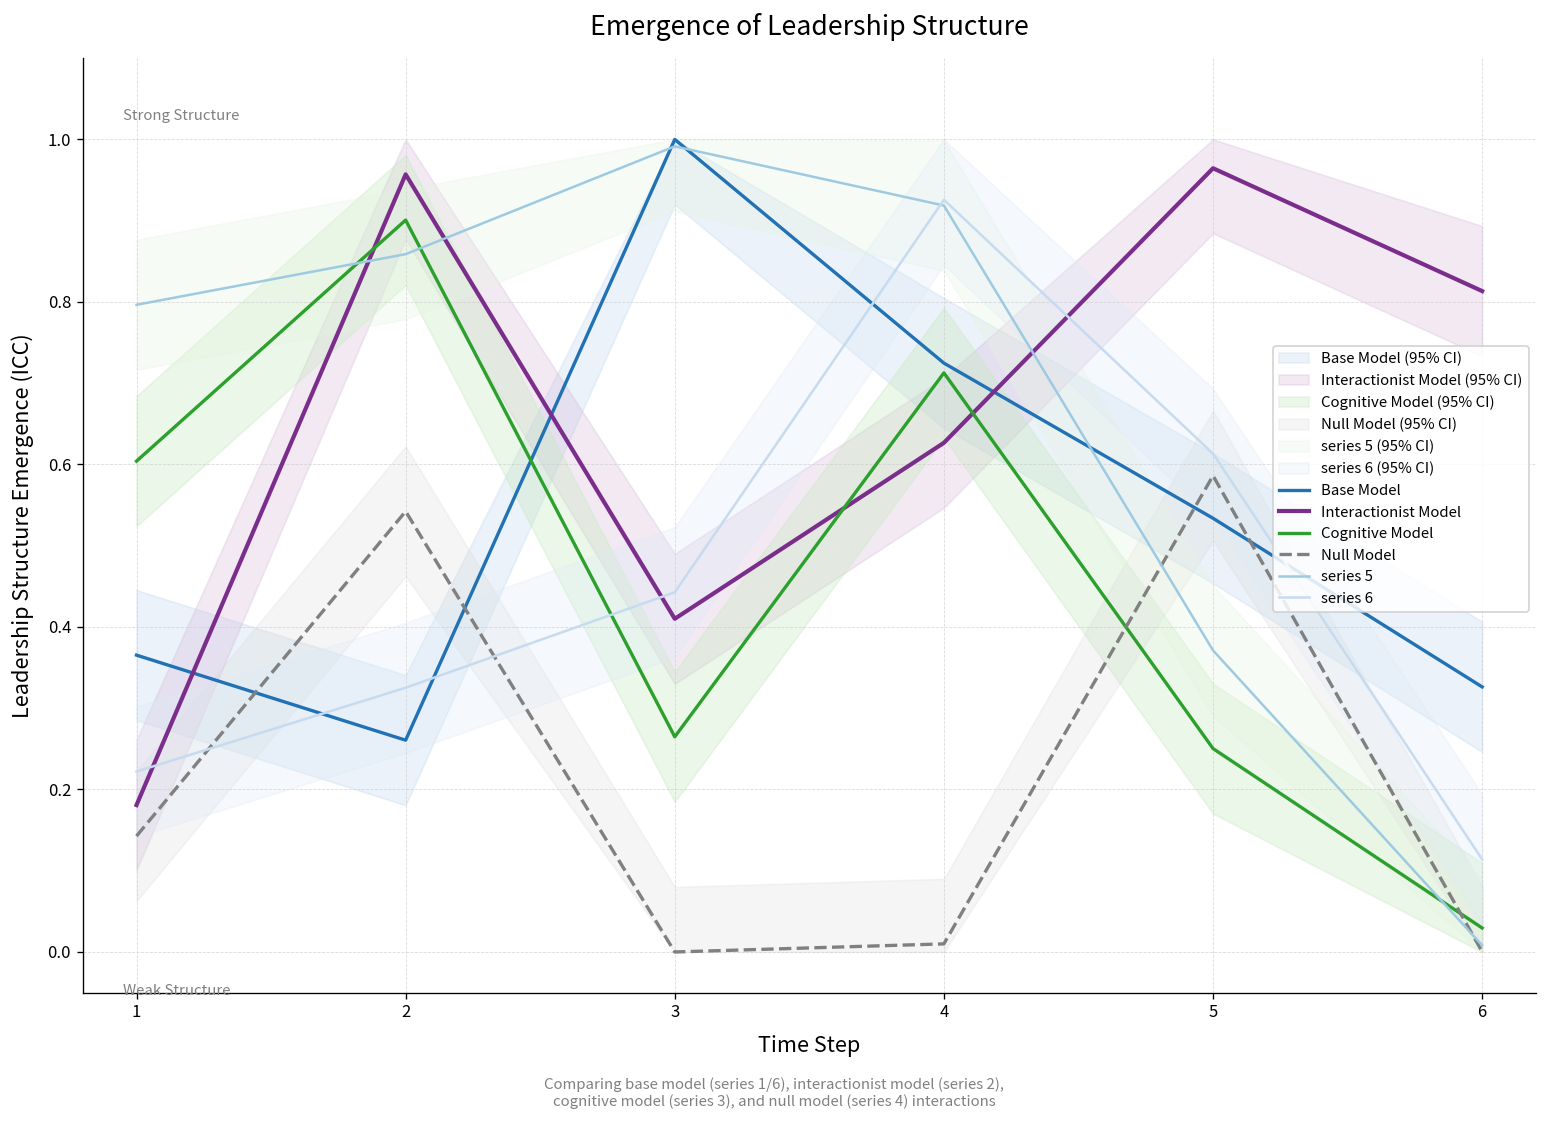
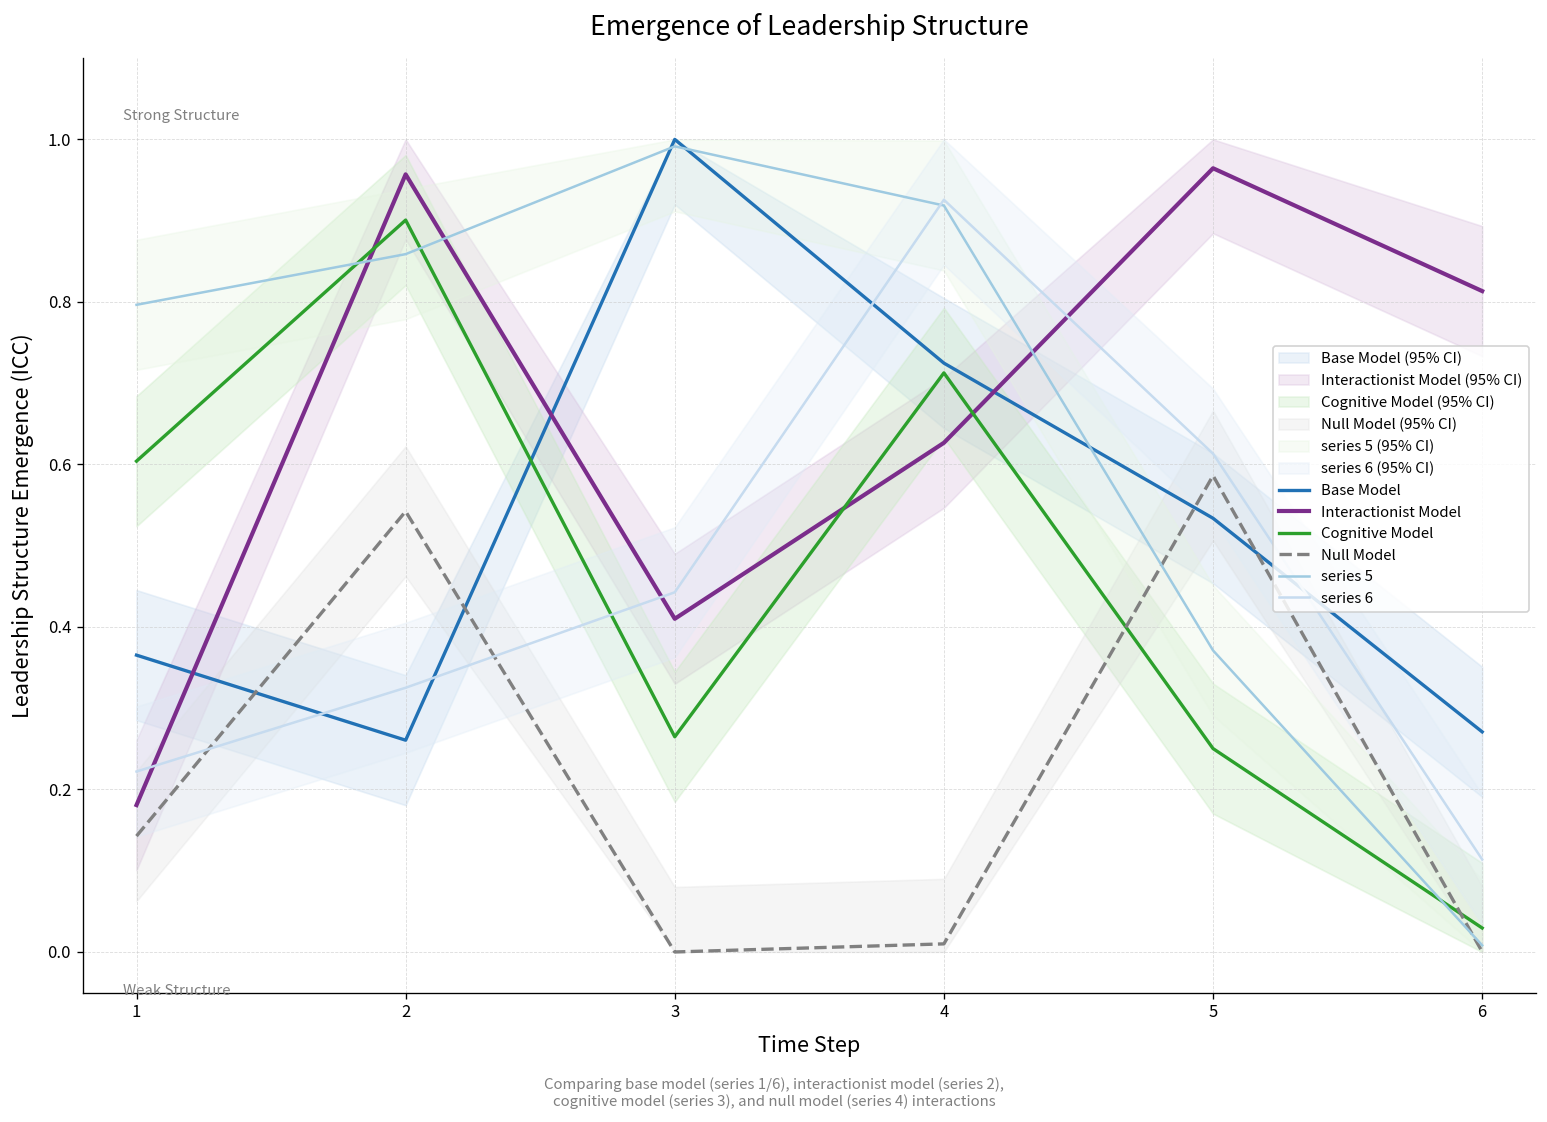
Base Model, 6: 0.33 -> 0.27
